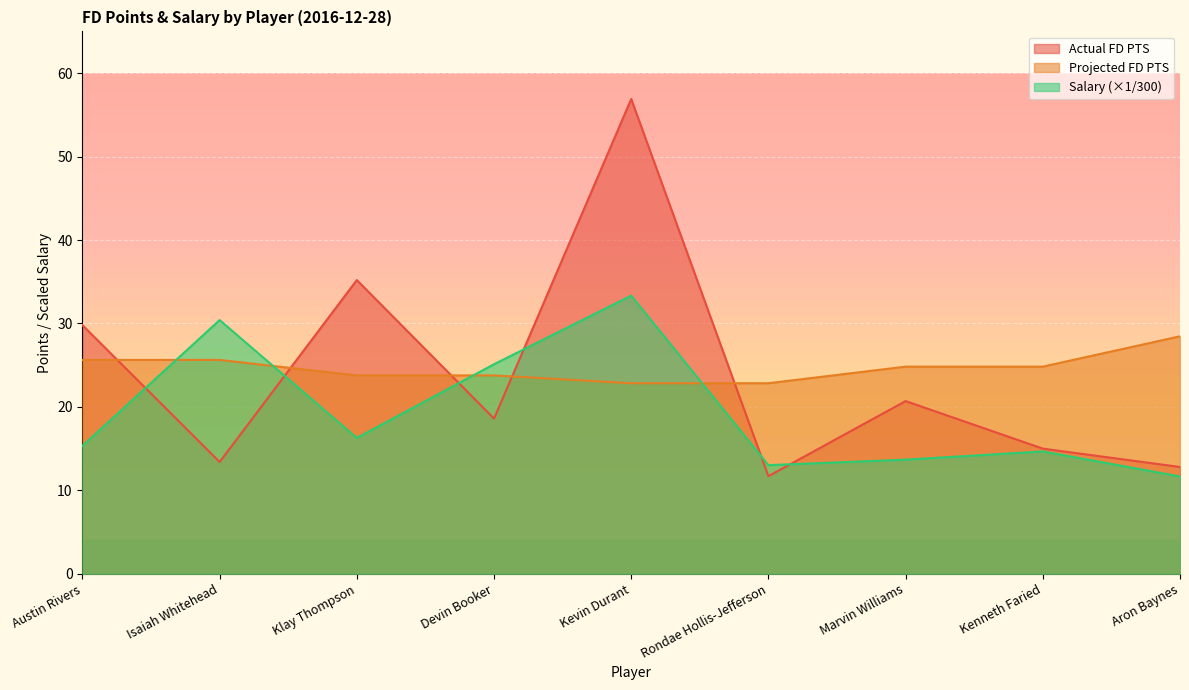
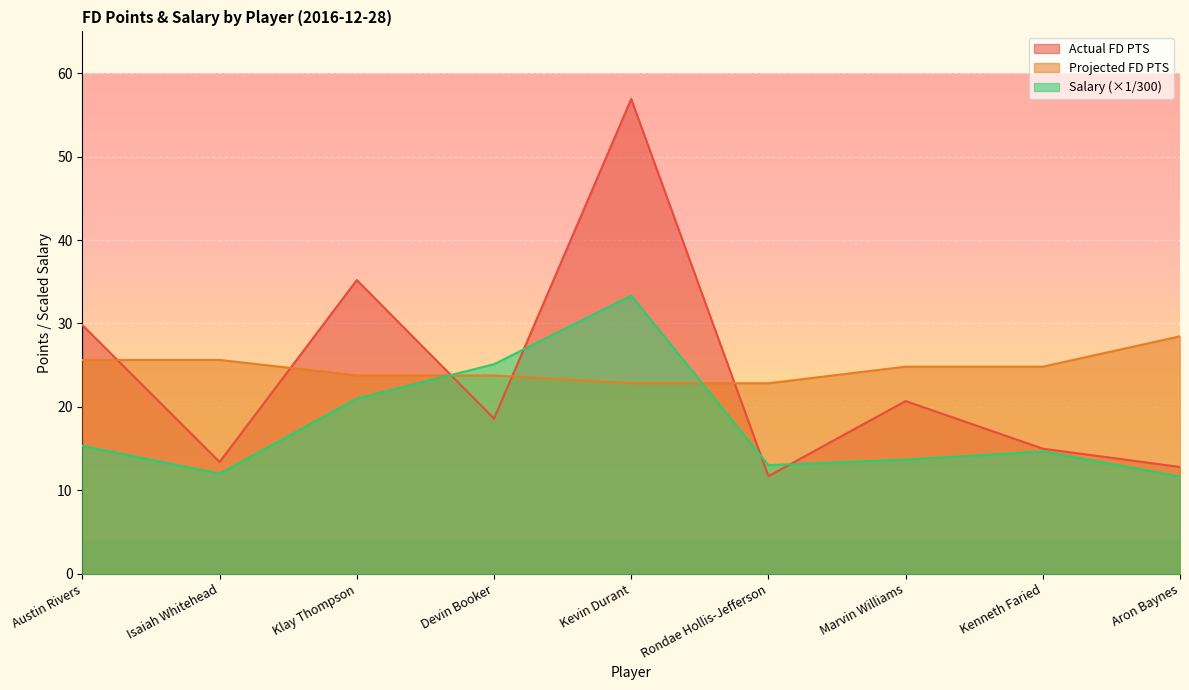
Salary (×1/300), Isaiah Whitehead: 30 -> 12
Salary (×1/300), Klay Thompson: 16 -> 21
